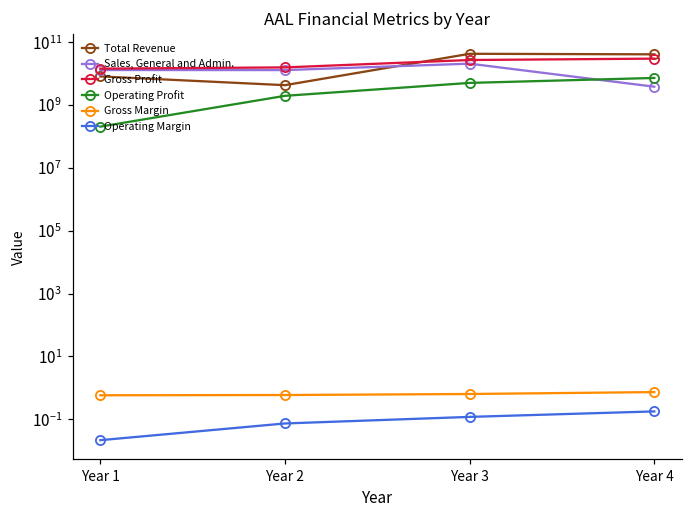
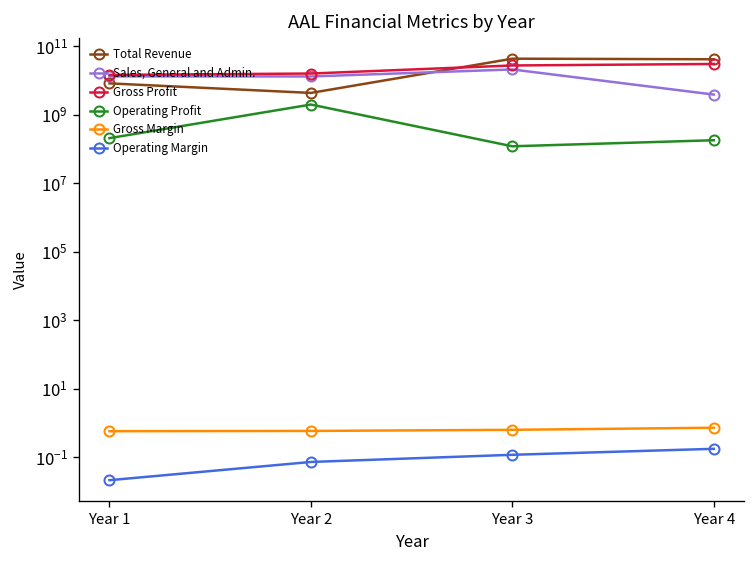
Operating Profit, Year 3: 5000000000 -> 120000000
Operating Profit, Year 4: 7000000000 -> 200000000
